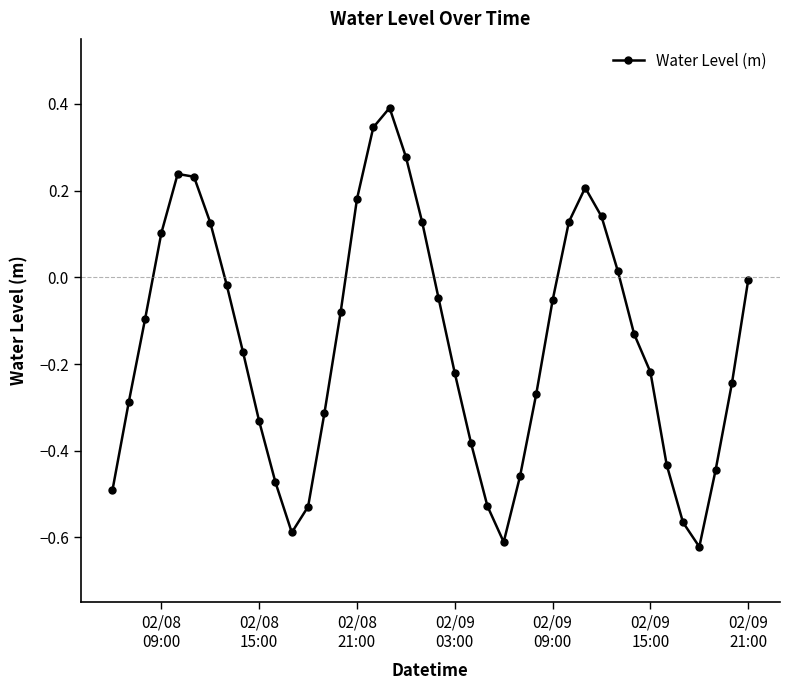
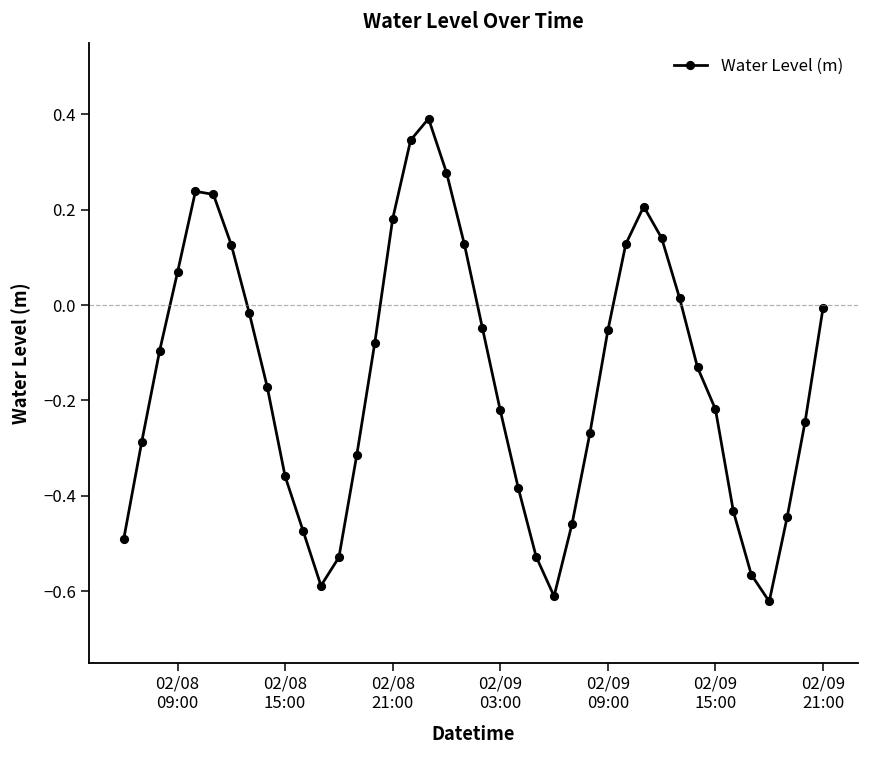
02/08 09:00: 0.10 -> 0.07
02/08 15:00: -0.33 -> -0.36
